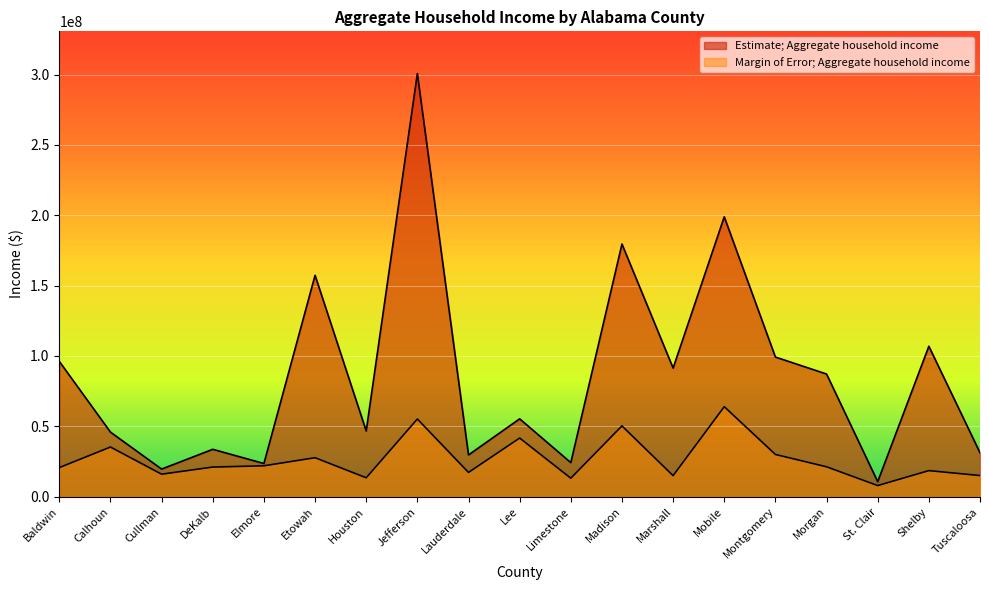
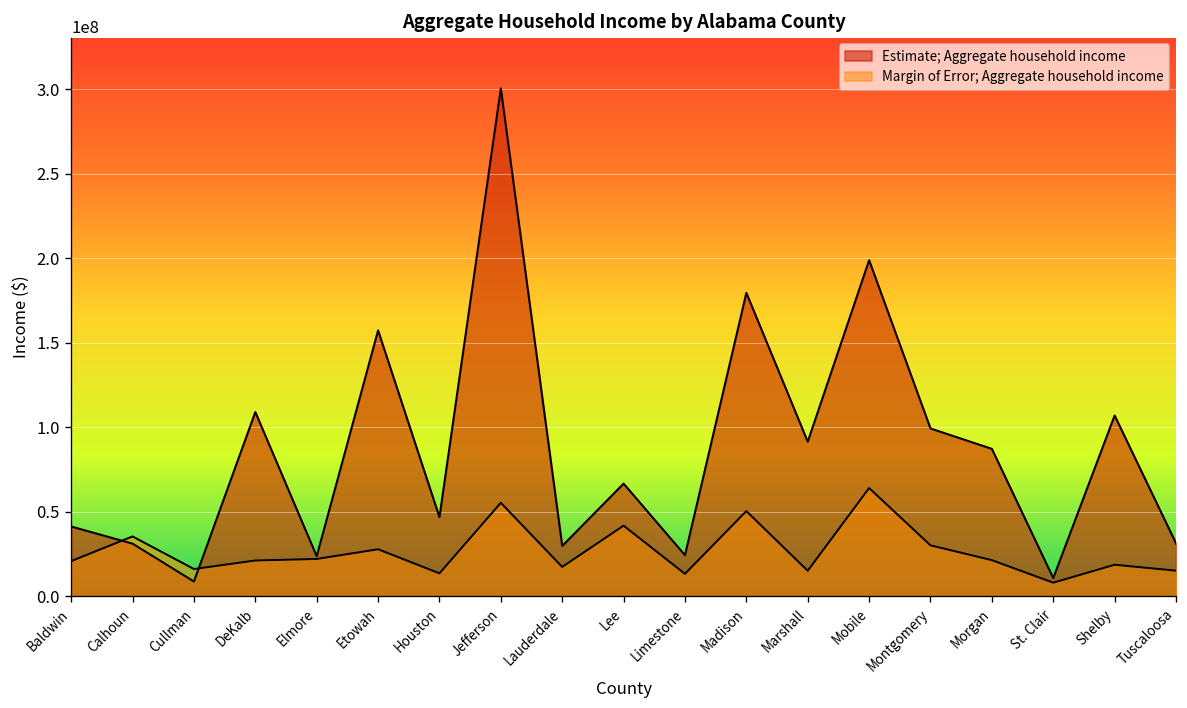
Estimate; Aggregate household income, Baldwin: 96000000 -> 41000000
Estimate; Aggregate household income, Calhoun: 46000000 -> 31000000
Estimate; Aggregate household income, Cullman: 20000000 -> 9000000
Estimate; Aggregate household income, DeKalb: 34000000 -> 109000000
Estimate; Aggregate household income, Lee: 55000000 -> 67000000
